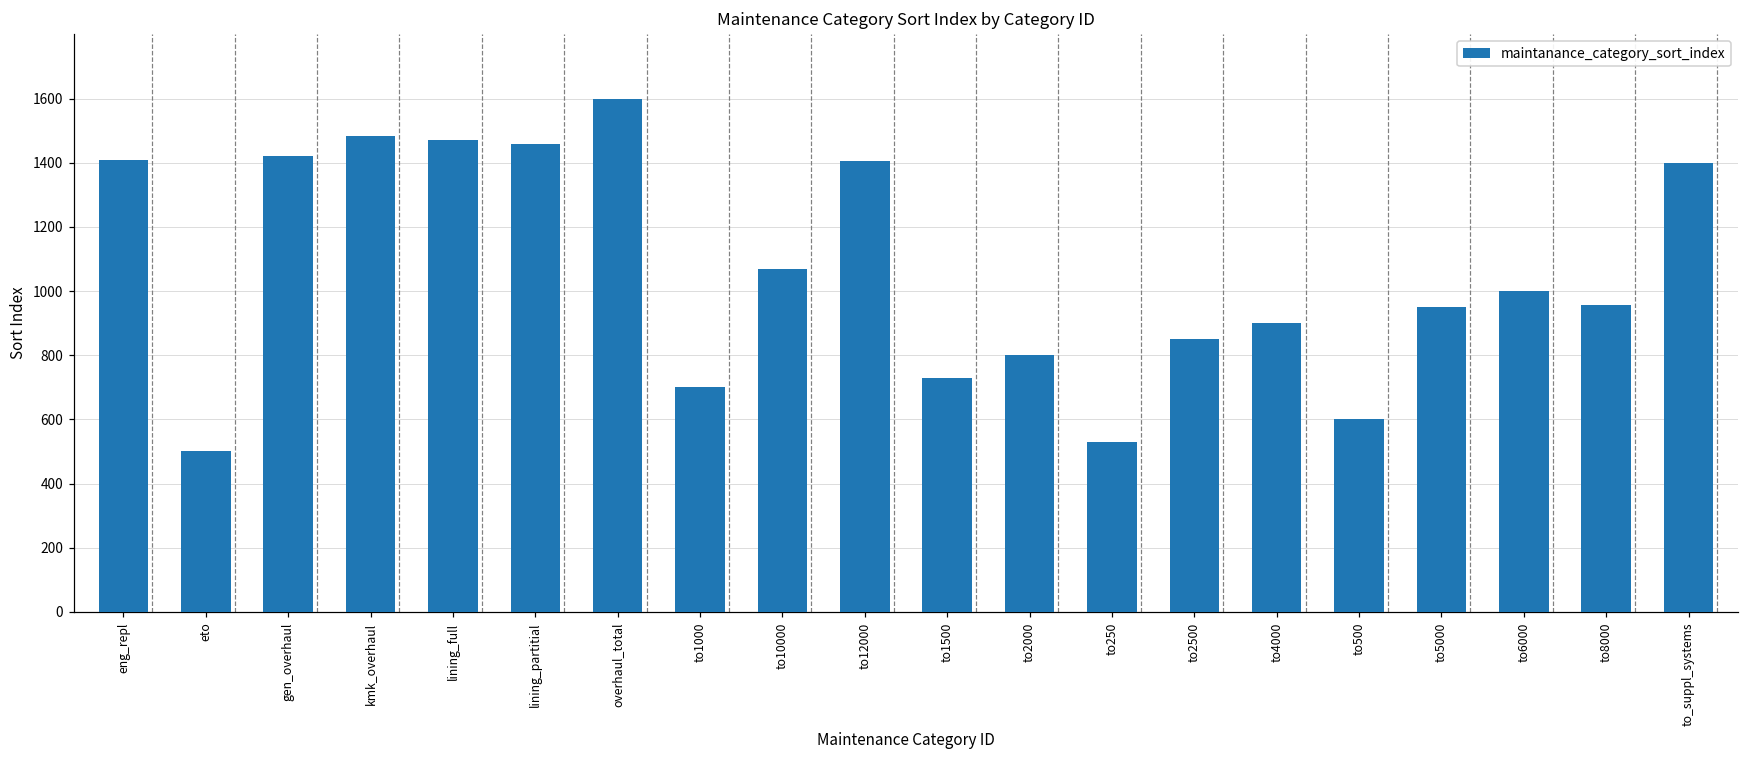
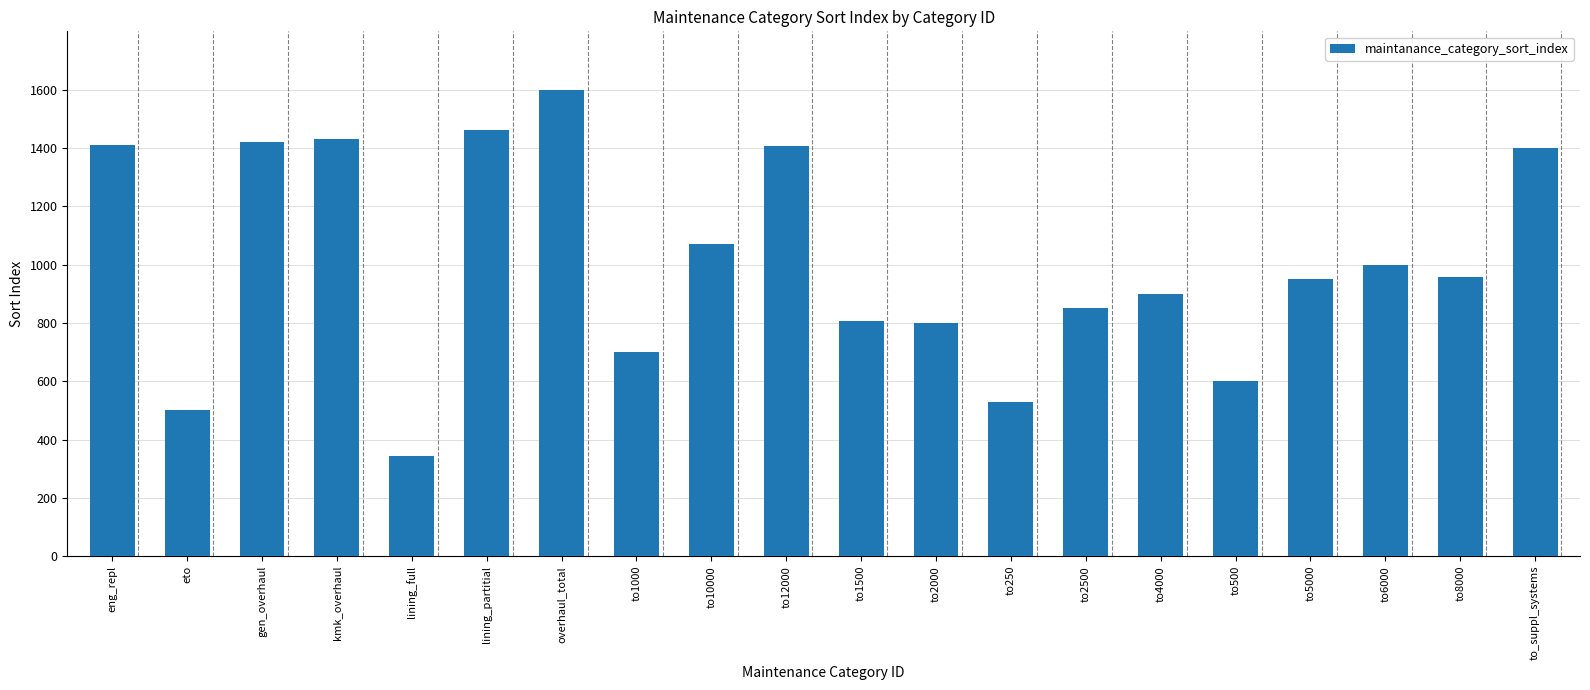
kmk_overhaul: 1480 -> 1430
lining_full: 1470 -> 350
to1500: 730 -> 810
